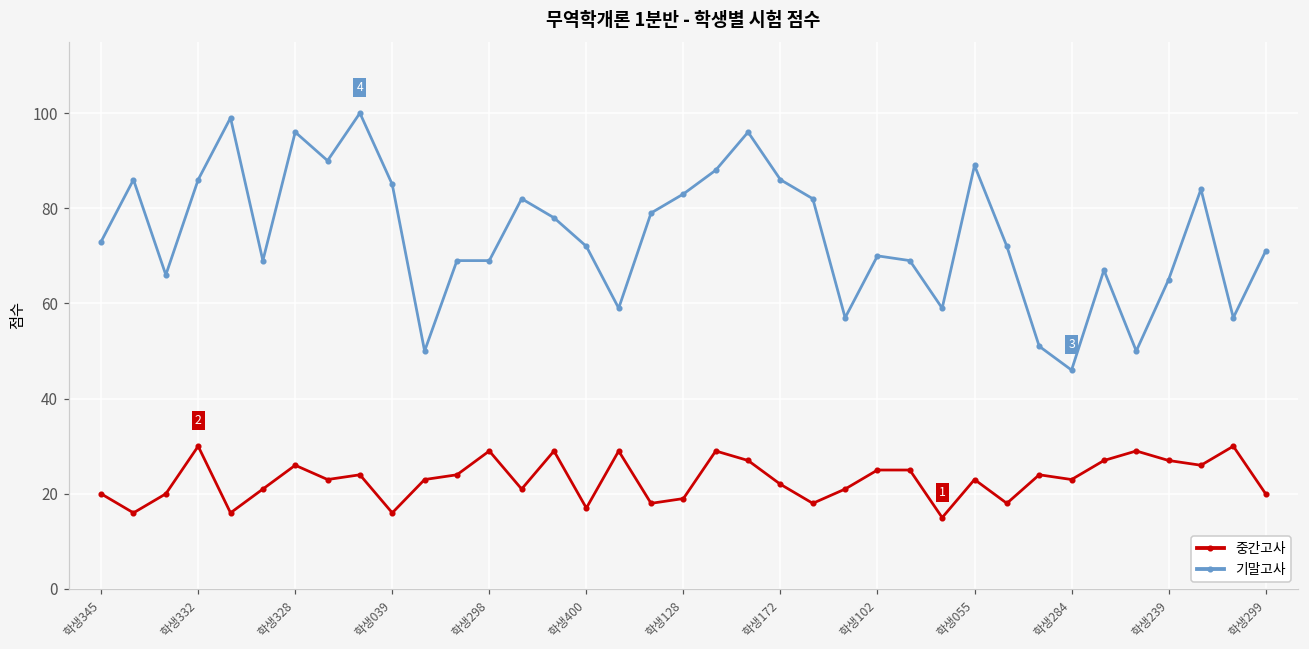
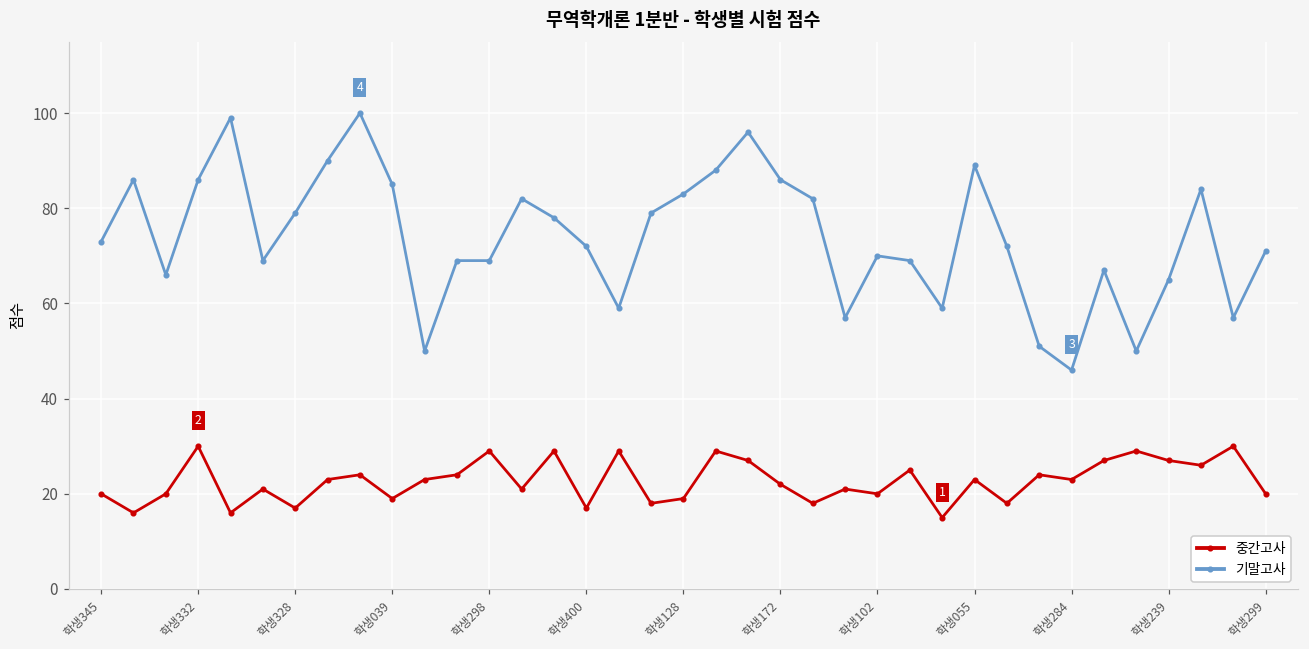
중간고사, 학생328: 26 -> 17
기말고사, 학생328: 96 -> 79
중간고사, 학생039: 16 -> 19
중간고사, 학생102: 25 -> 20
